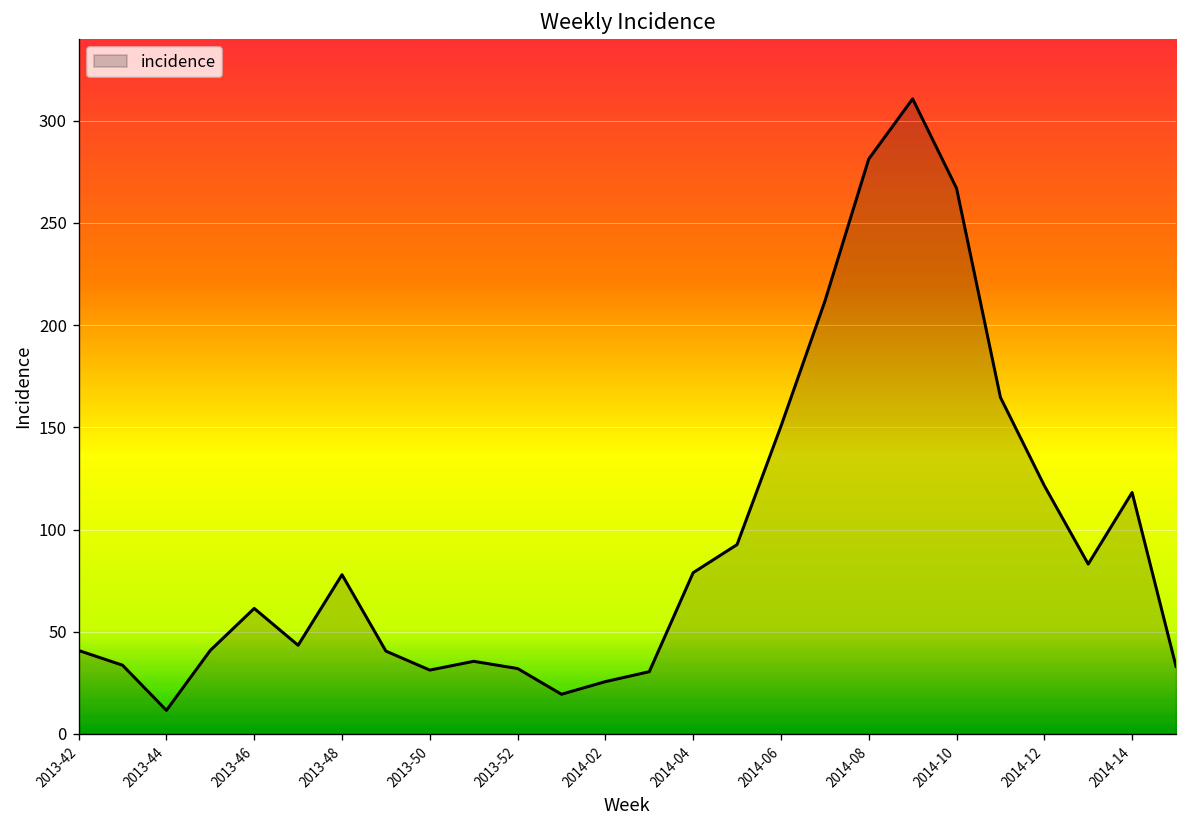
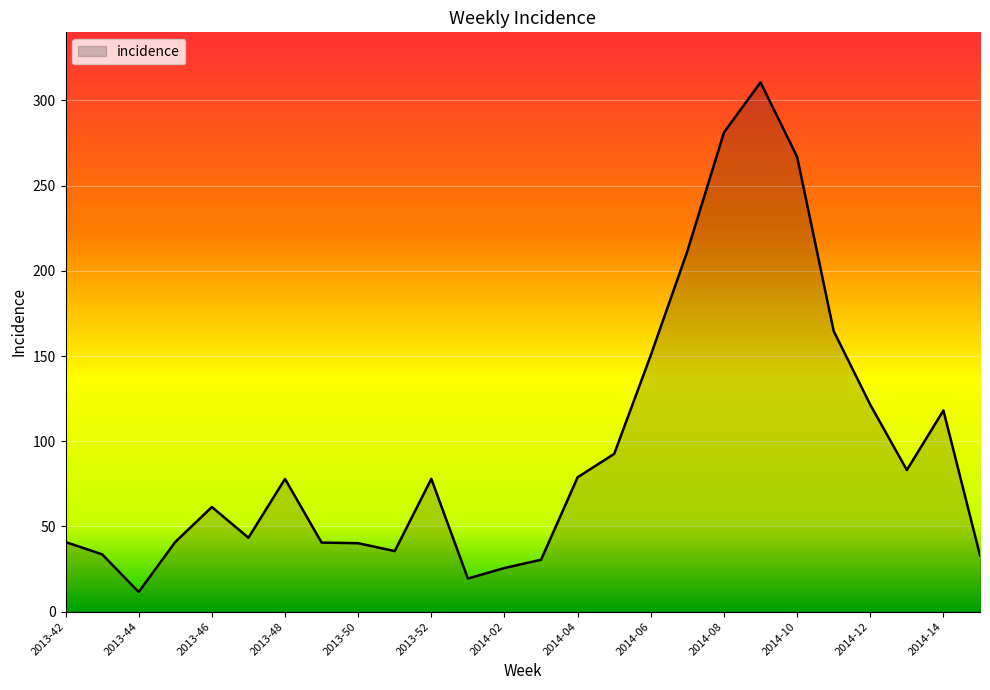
2013-50: 31 -> 40
2013-52: 32 -> 78
